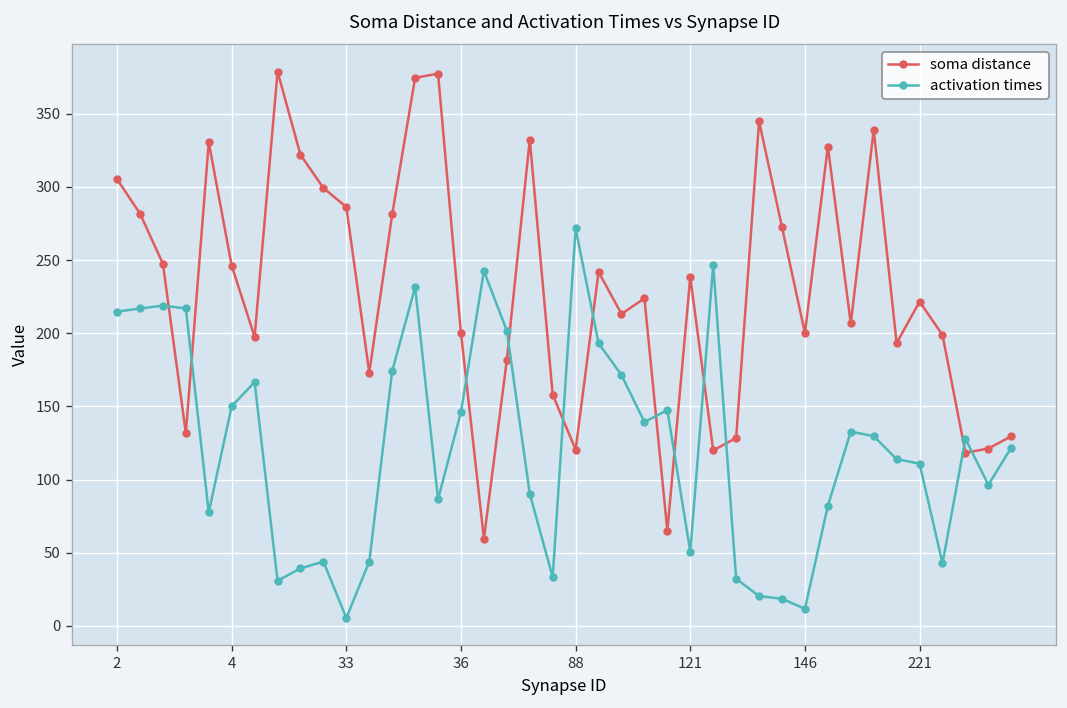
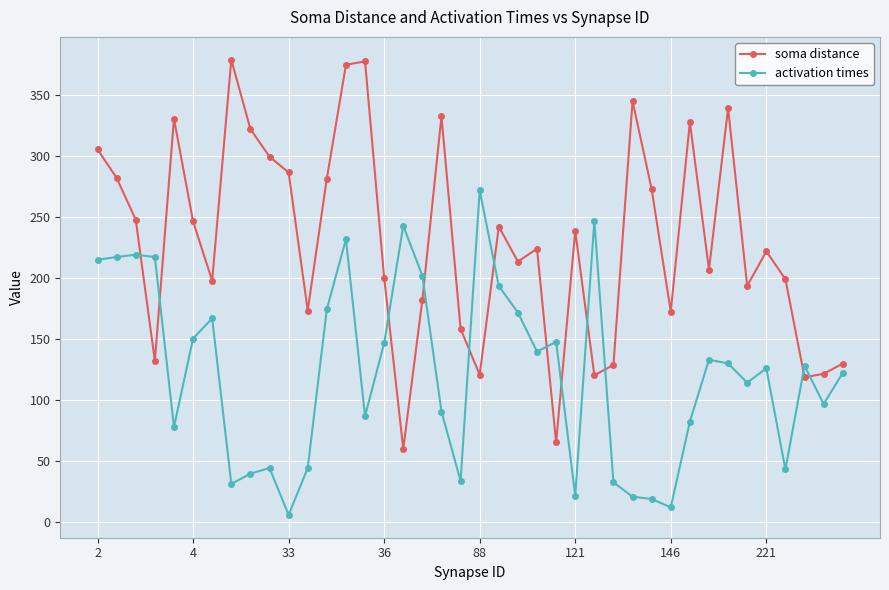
activation times, 121: 51 -> 21
soma distance, 146: 200 -> 172
activation times, 221: 111 -> 126
